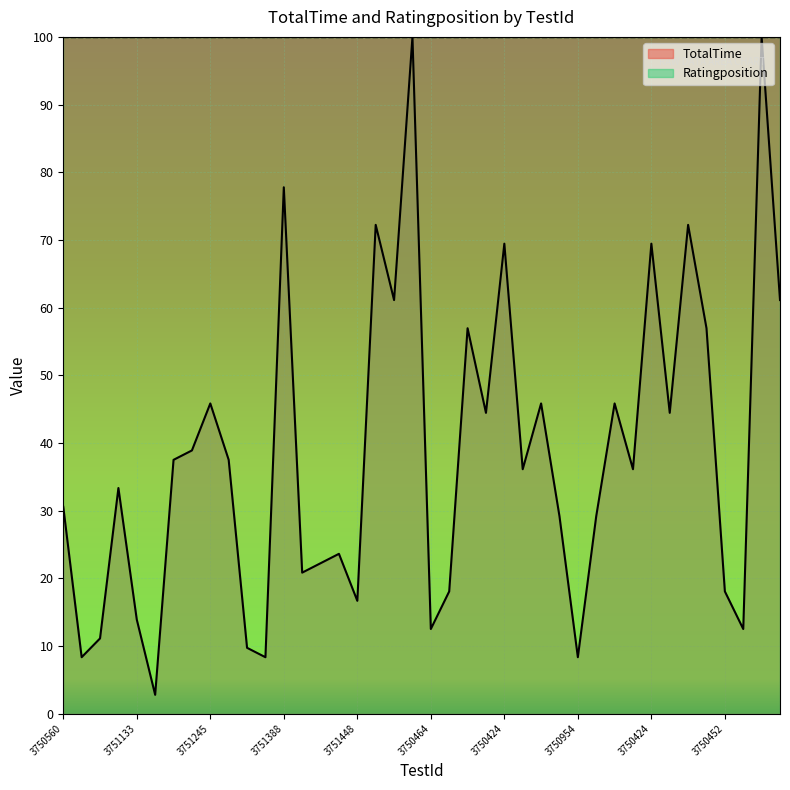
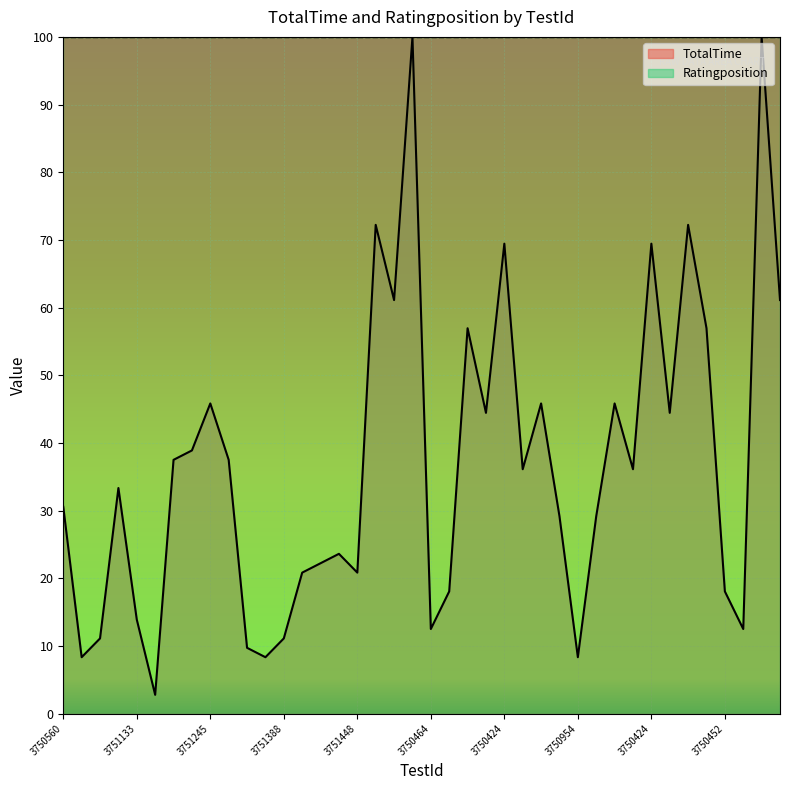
TotalTime, 3751388: 78 -> 11
TotalTime, 3751448: 17 -> 21
